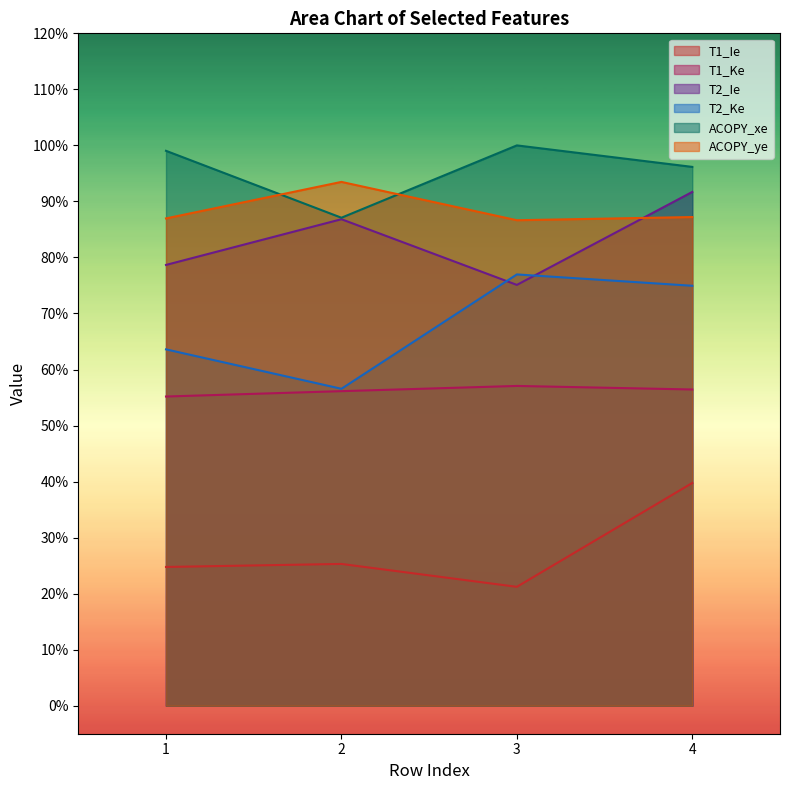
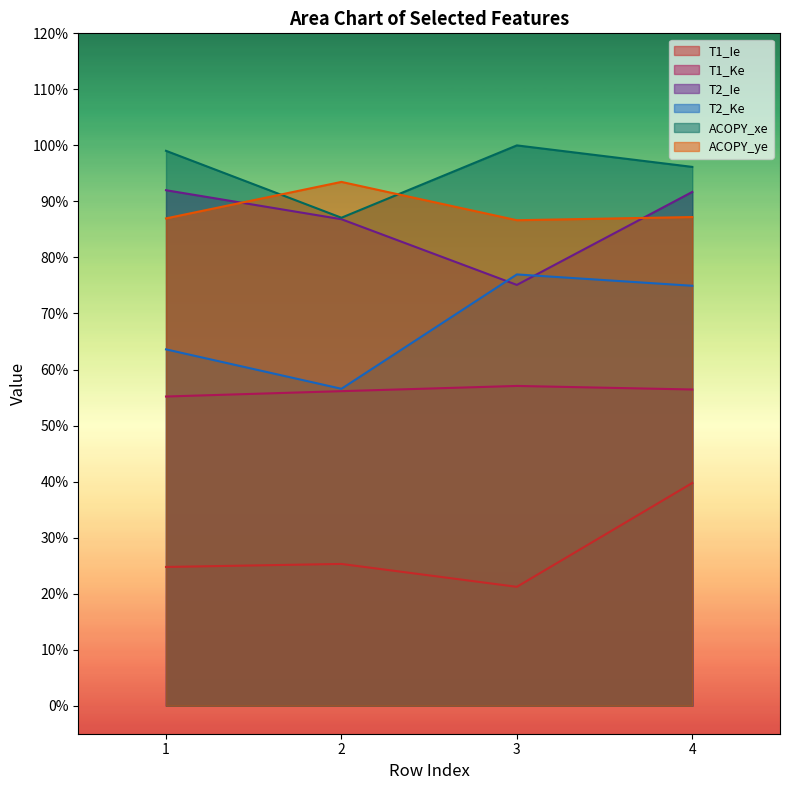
T2_Ie, 1: 79% -> 92%
